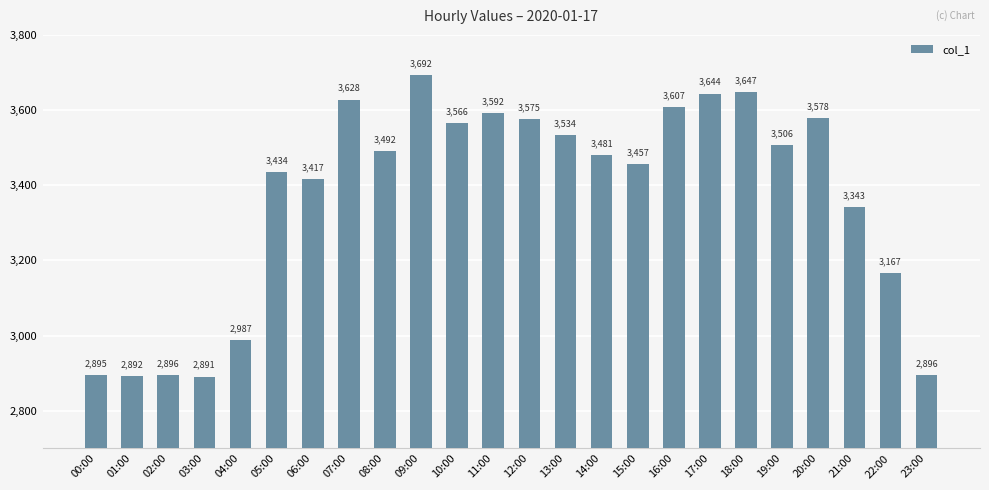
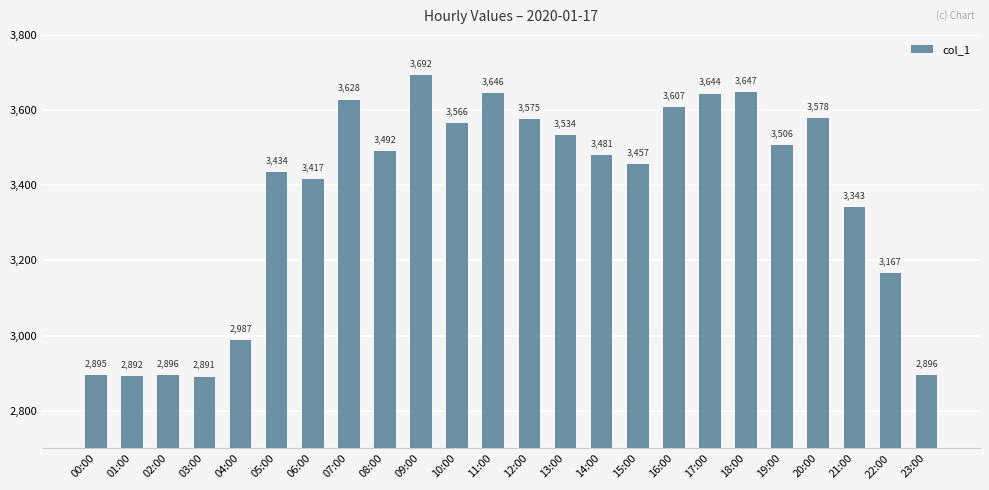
11:00: 3,592 -> 3,646
